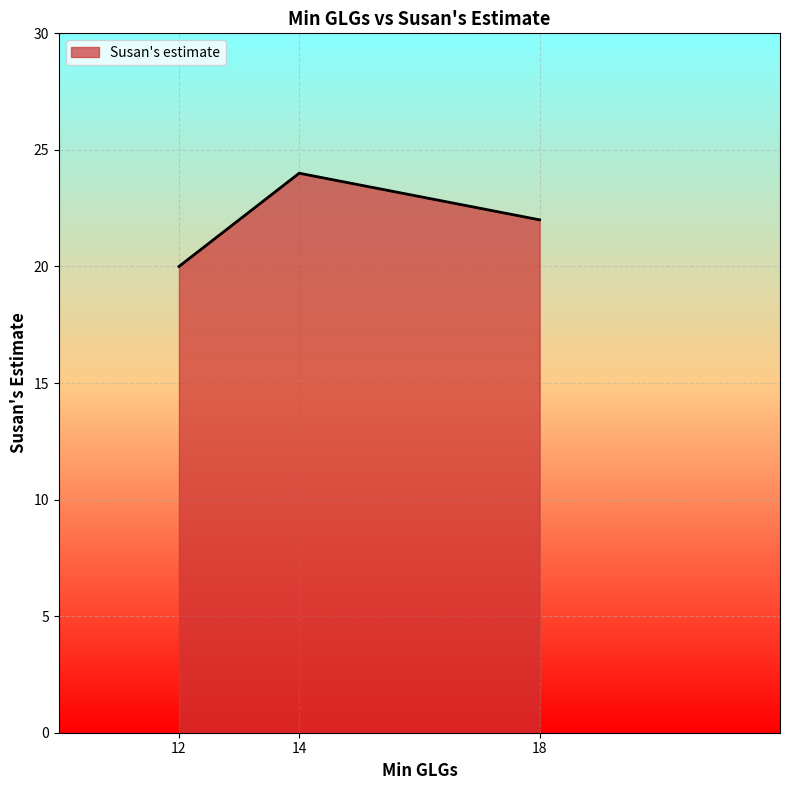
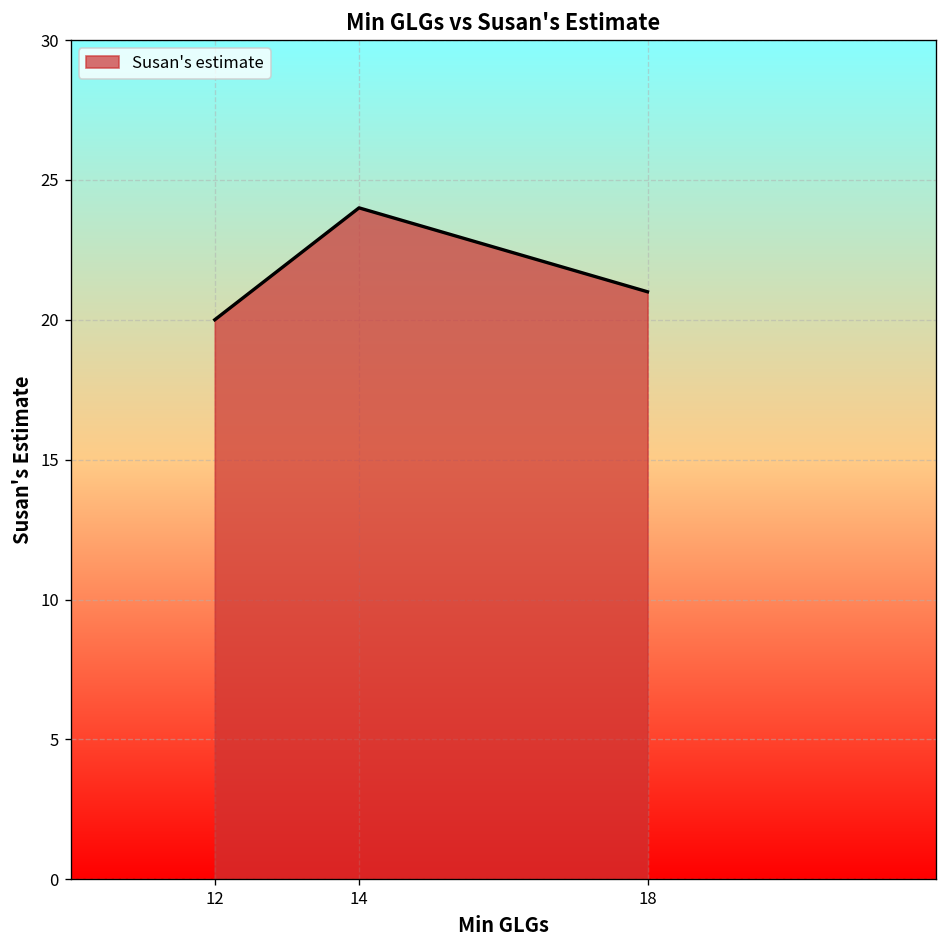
18: 22 -> 21
